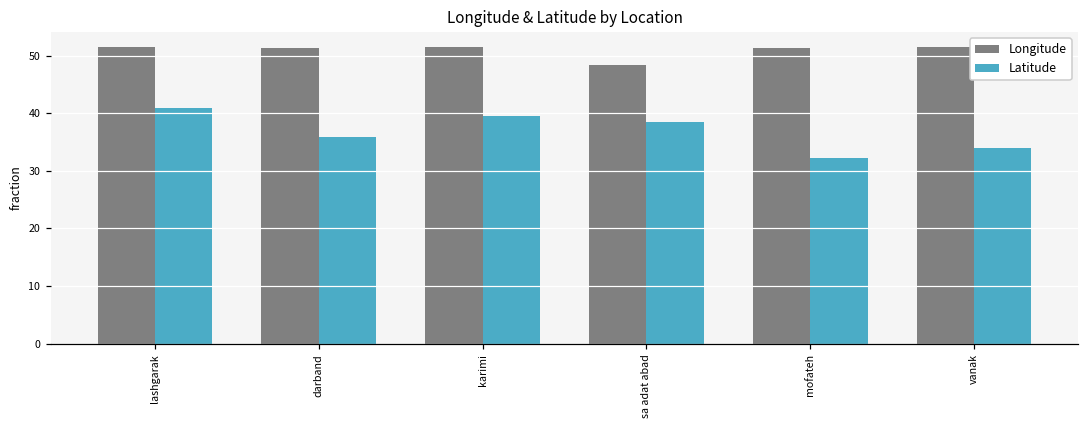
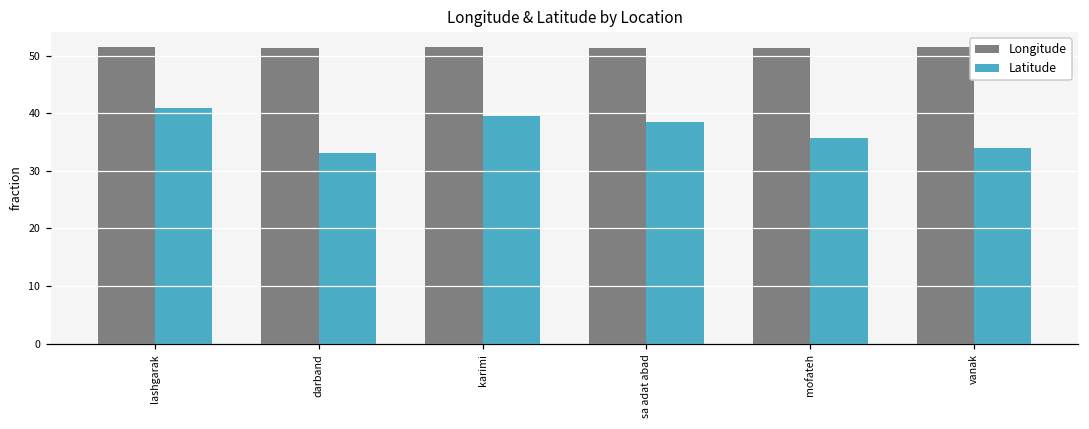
Latitude, darband: 36 -> 33
Longitude, sa adat abad: 48 -> 51
Latitude, mofateh: 32 -> 36
